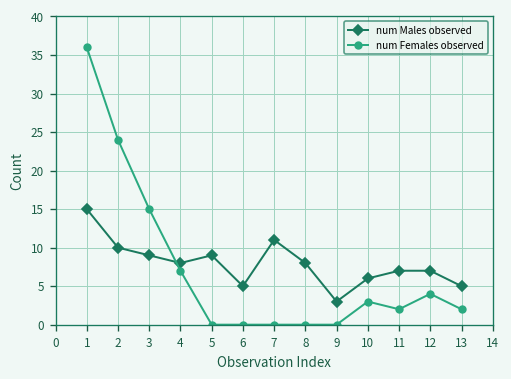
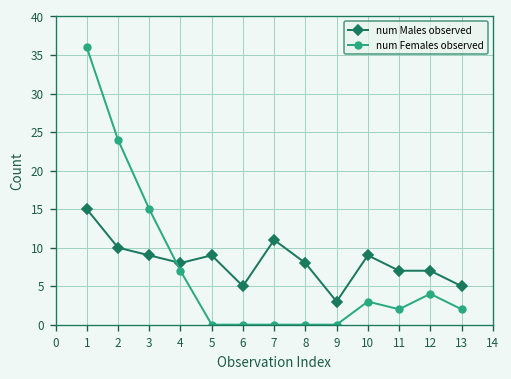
num Males observed, 10: 6 -> 9
